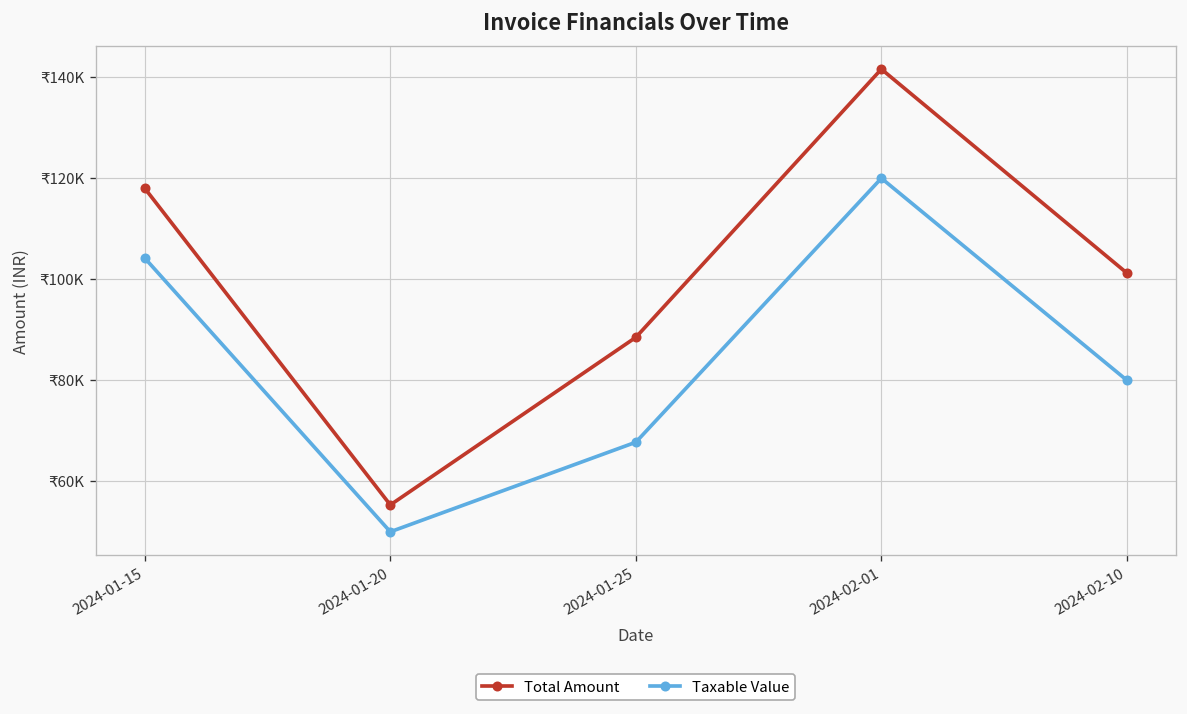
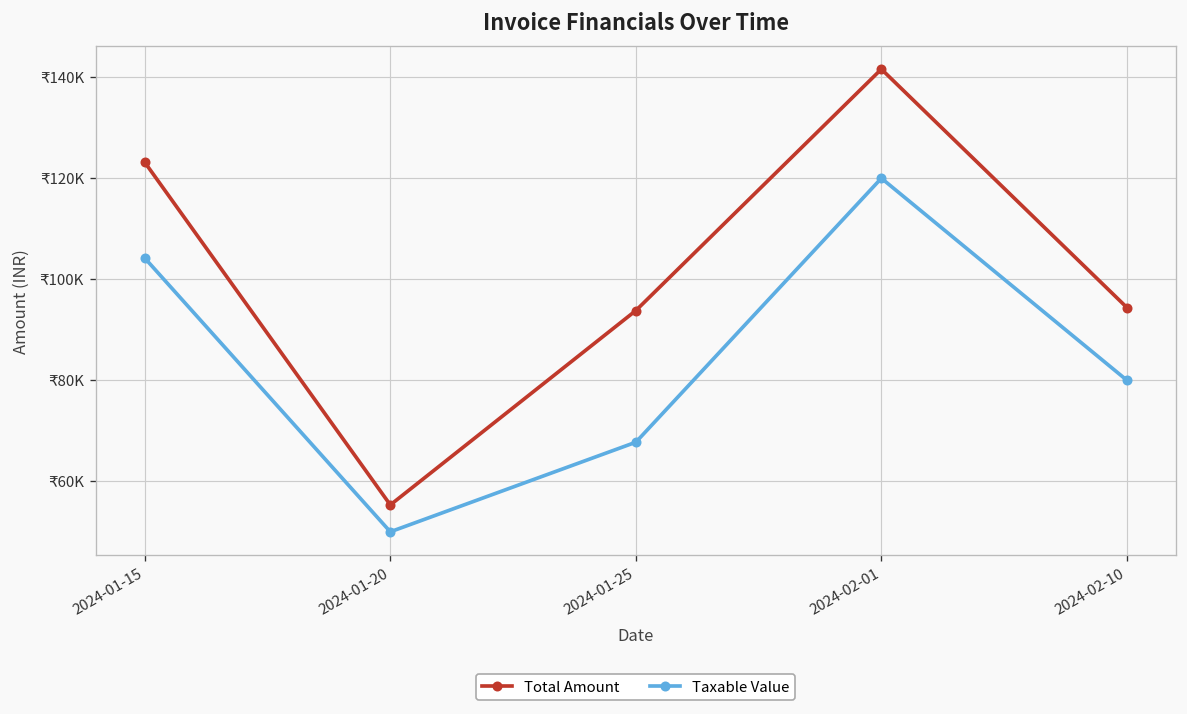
Total Amount, 2024-01-15: ₹118000 -> ₹123000
Total Amount, 2024-01-25: ₹89000 -> ₹94000
Total Amount, 2024-02-10: ₹101000 -> ₹94000
